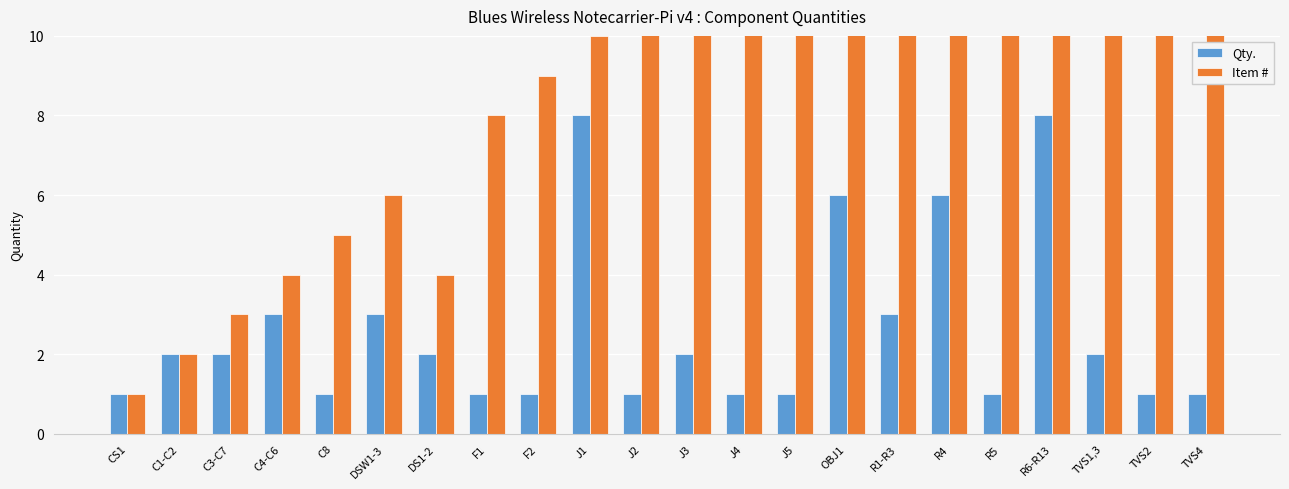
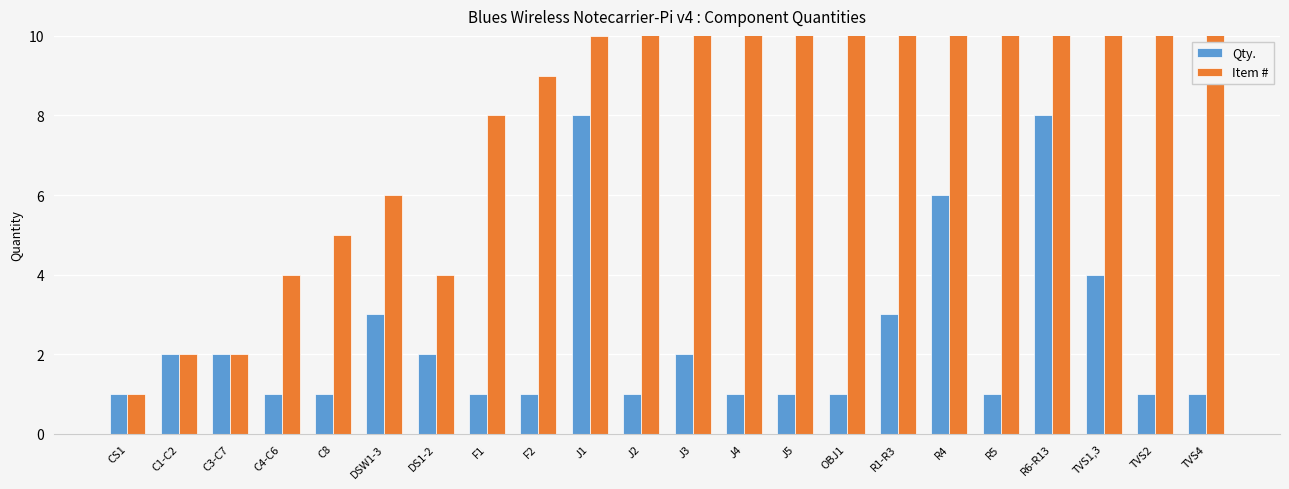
Item #, C3-C7: 3 -> 2
Qty., C4-C6: 3 -> 1
Qty., OBJ1: 6 -> 1
Qty., TVS1,3: 2 -> 4
